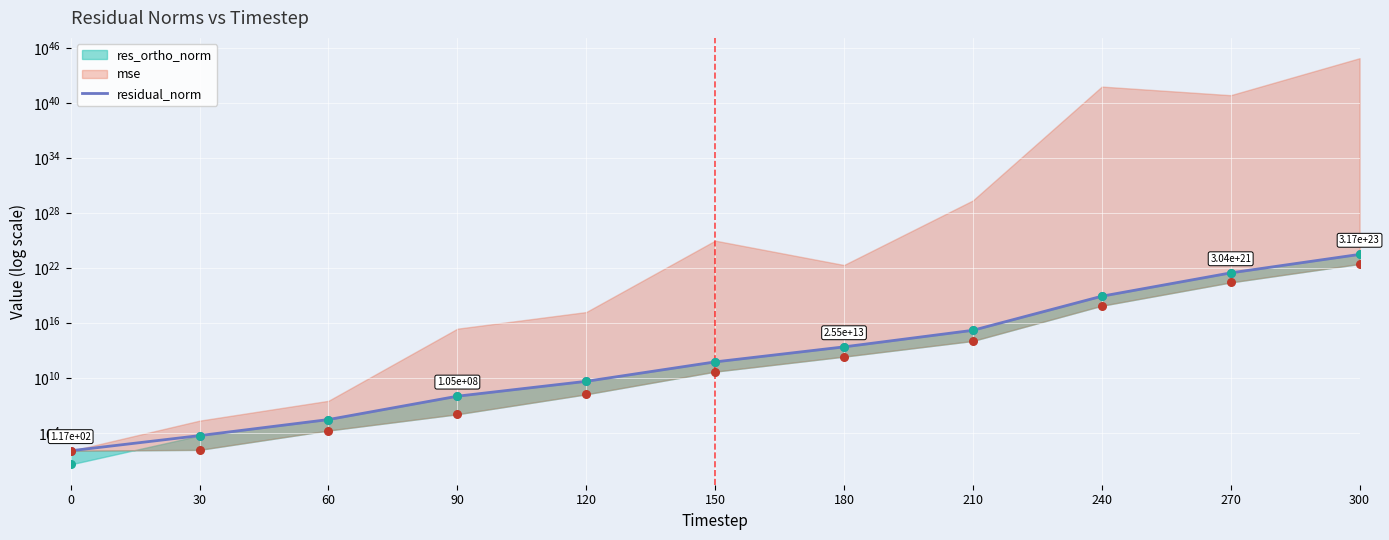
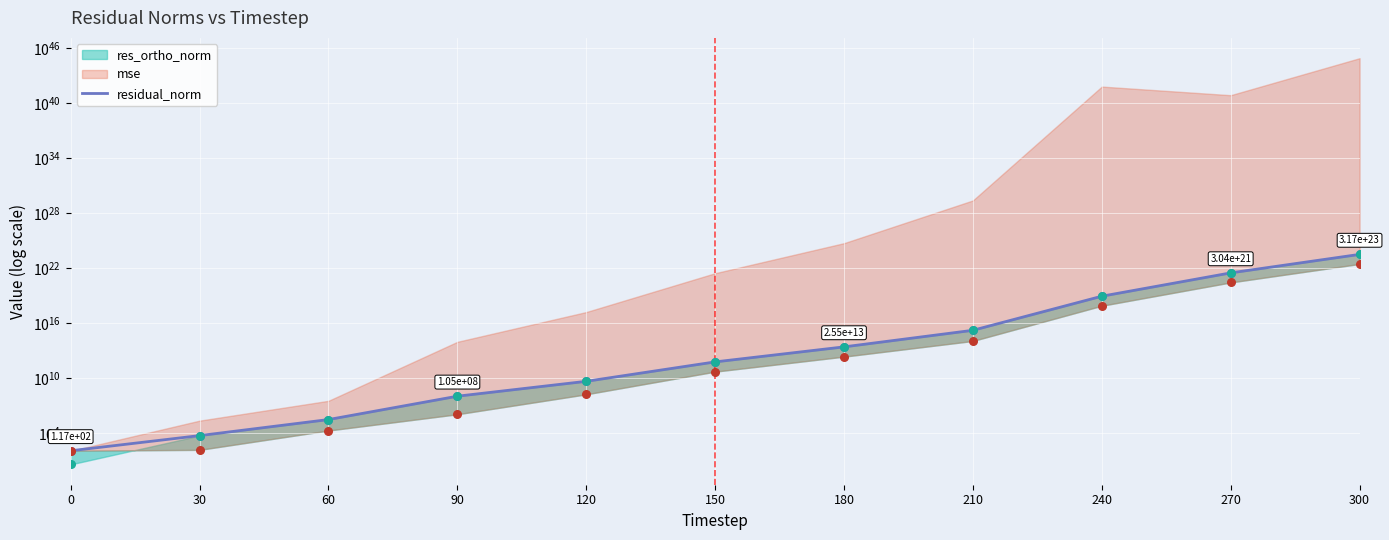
mse, 90: 2000000000000000 -> 100000000000000
mse, 150: 10000000000000000000000000 -> 3000000000000000000000
mse, 180: 20000000000000000000000 -> 10000000000000000000000000
